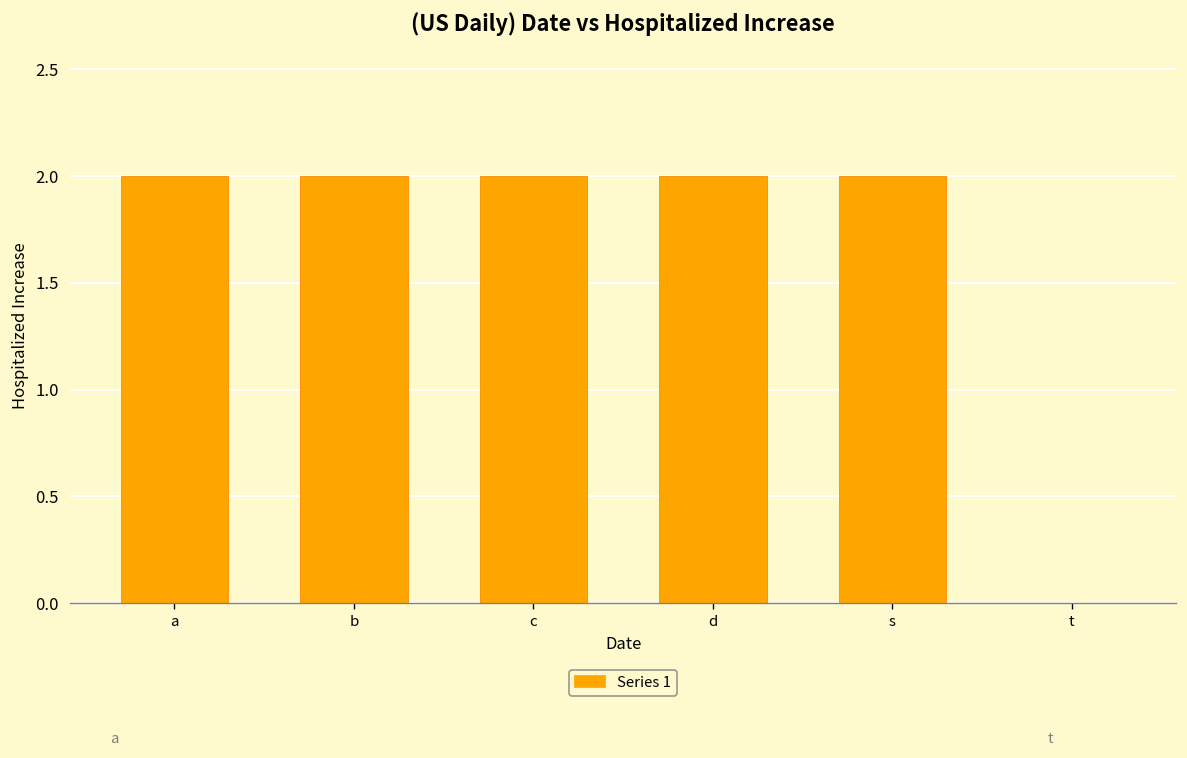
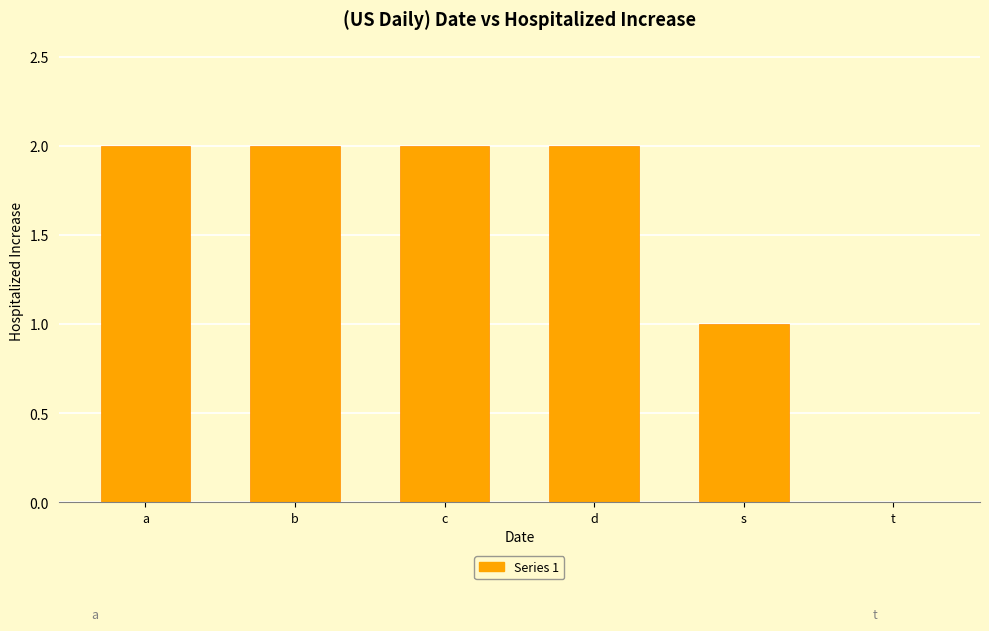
s: 2 -> 1
